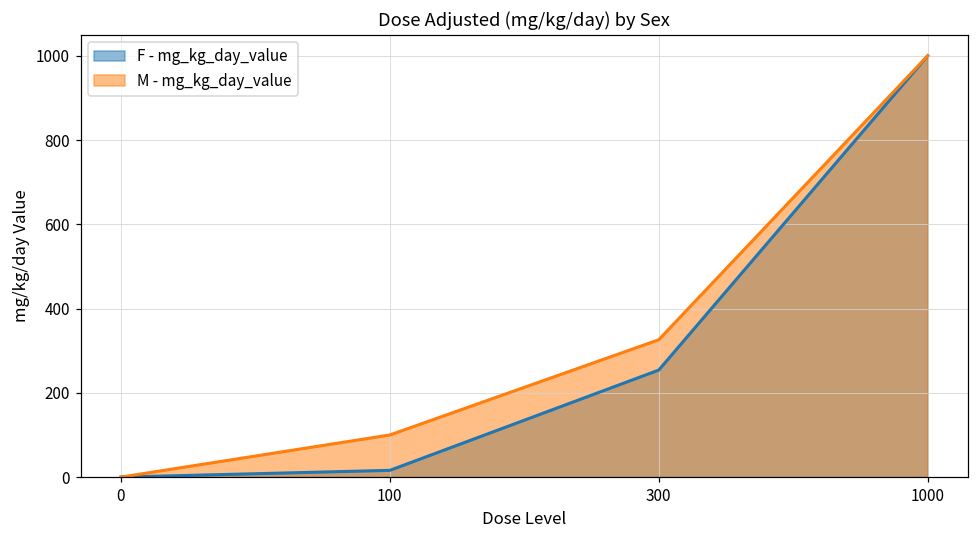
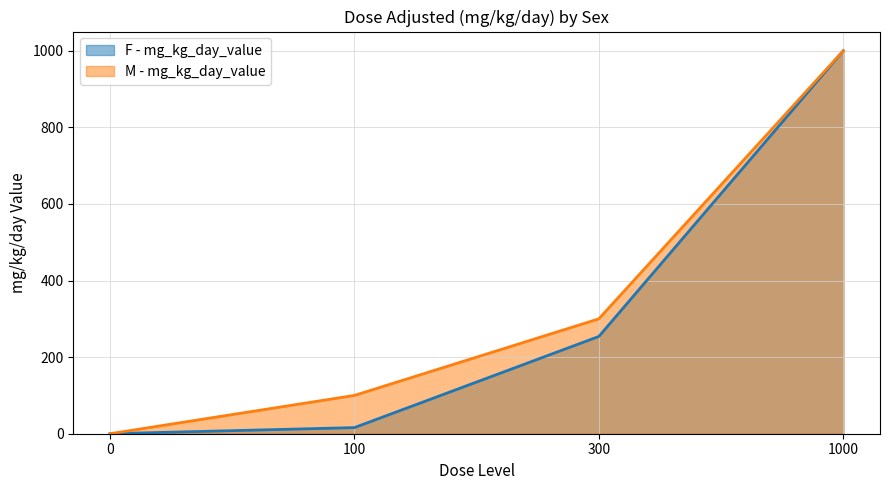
M - mg_kg_day_value, 300: 330 -> 300
